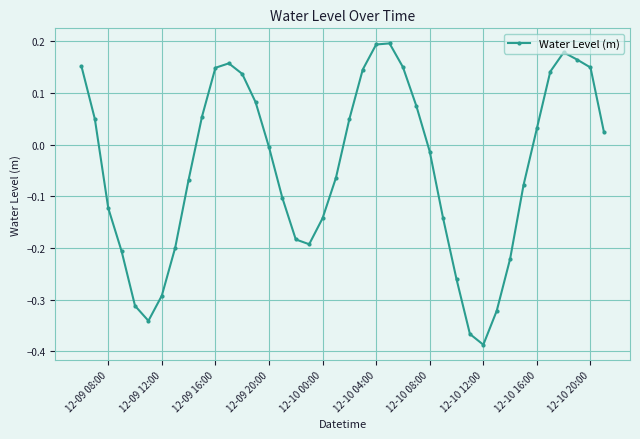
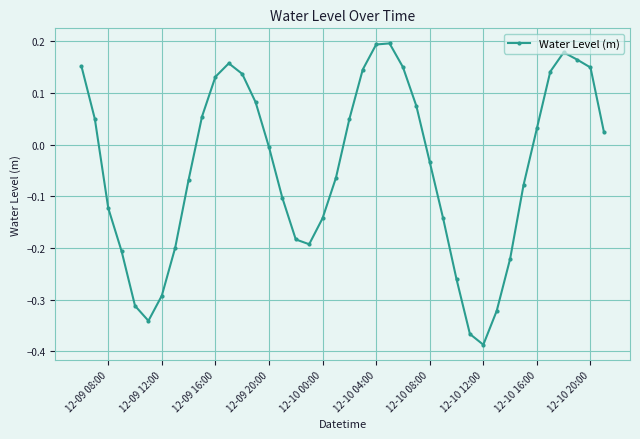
12-09 16:00: 0.15 -> 0.13
12-10 08:00: -0.01 -> -0.03
